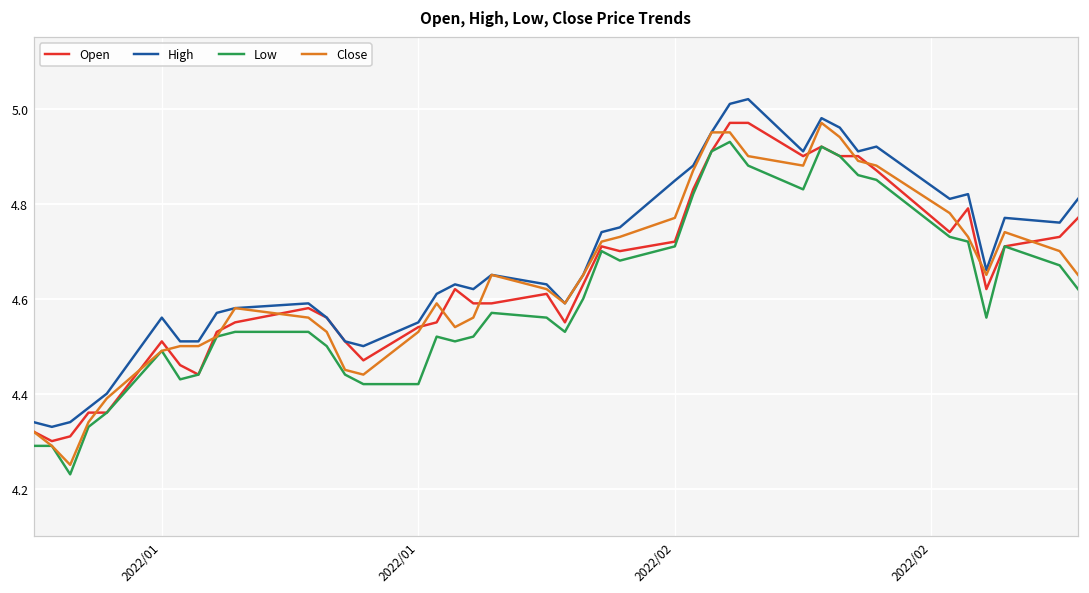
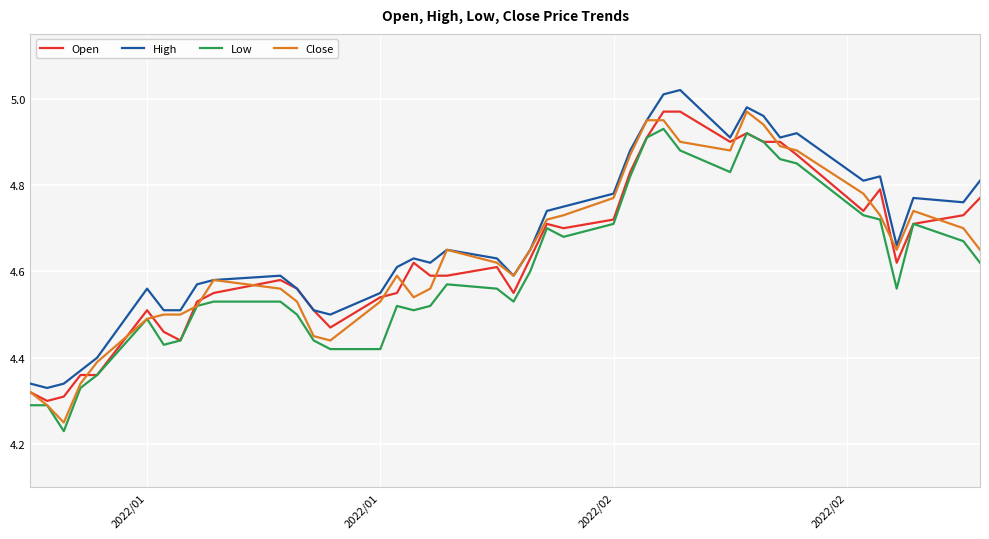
High, 2022/02: 4.85 -> 4.78
